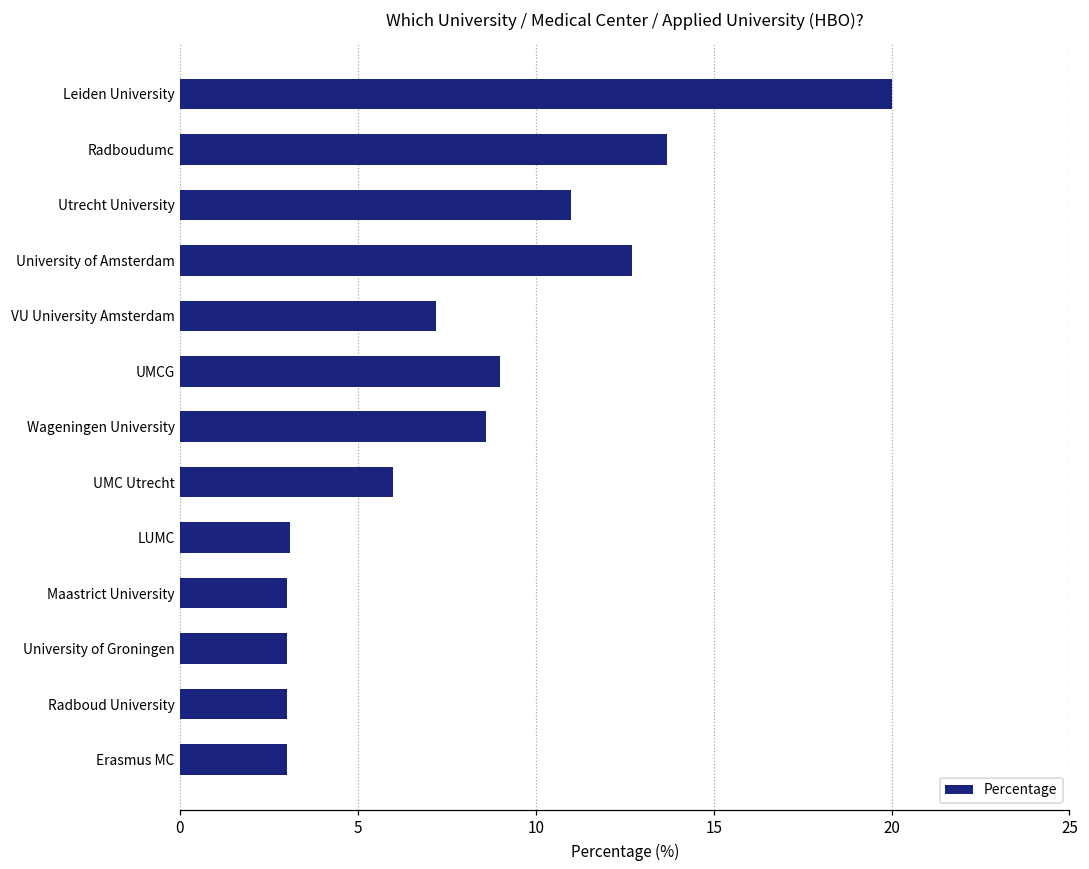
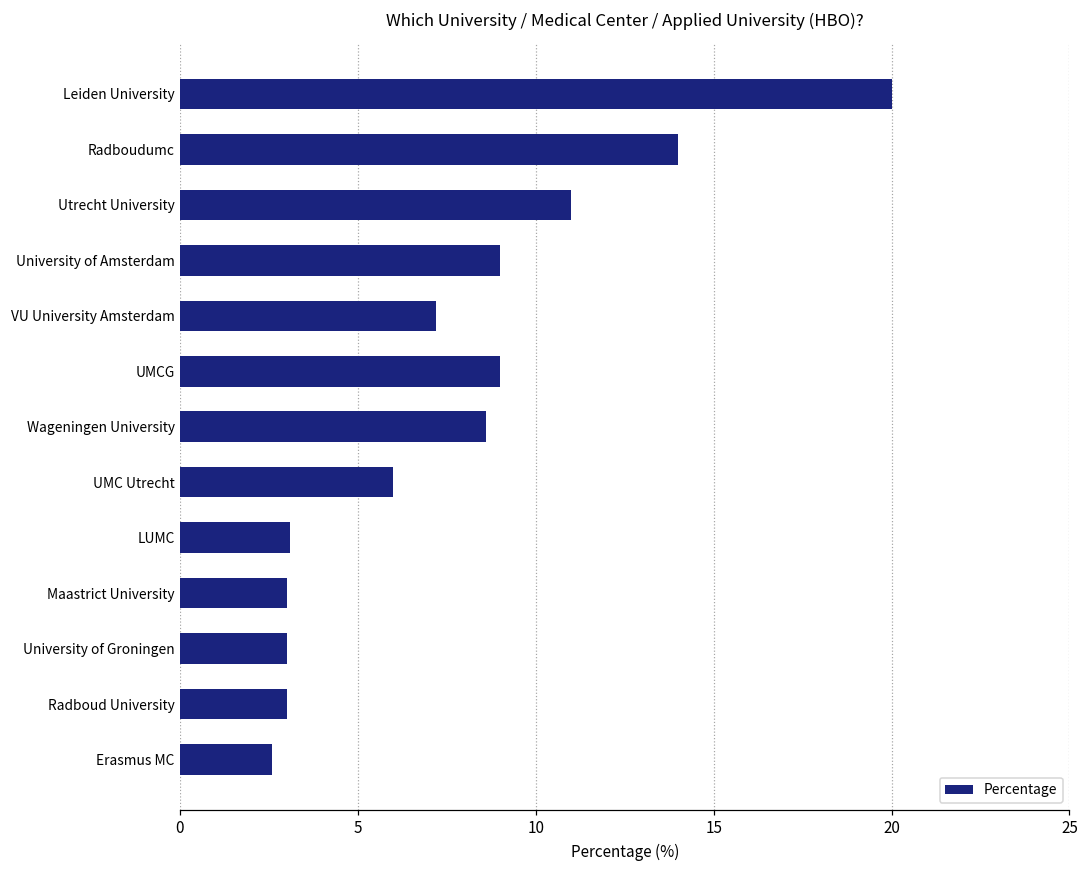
Radboudumc: 13.7 -> 14.0
University of Amsterdam: 12.7 -> 9.0
Erasmus MC: 3.0 -> 2.6
